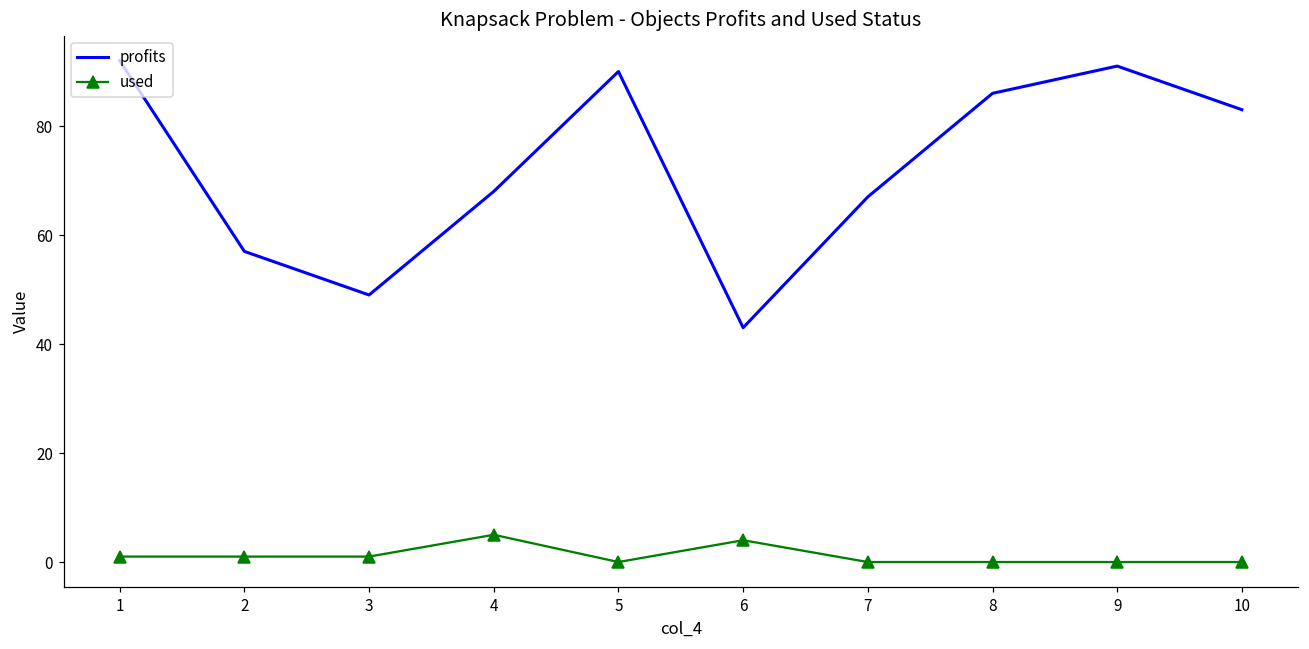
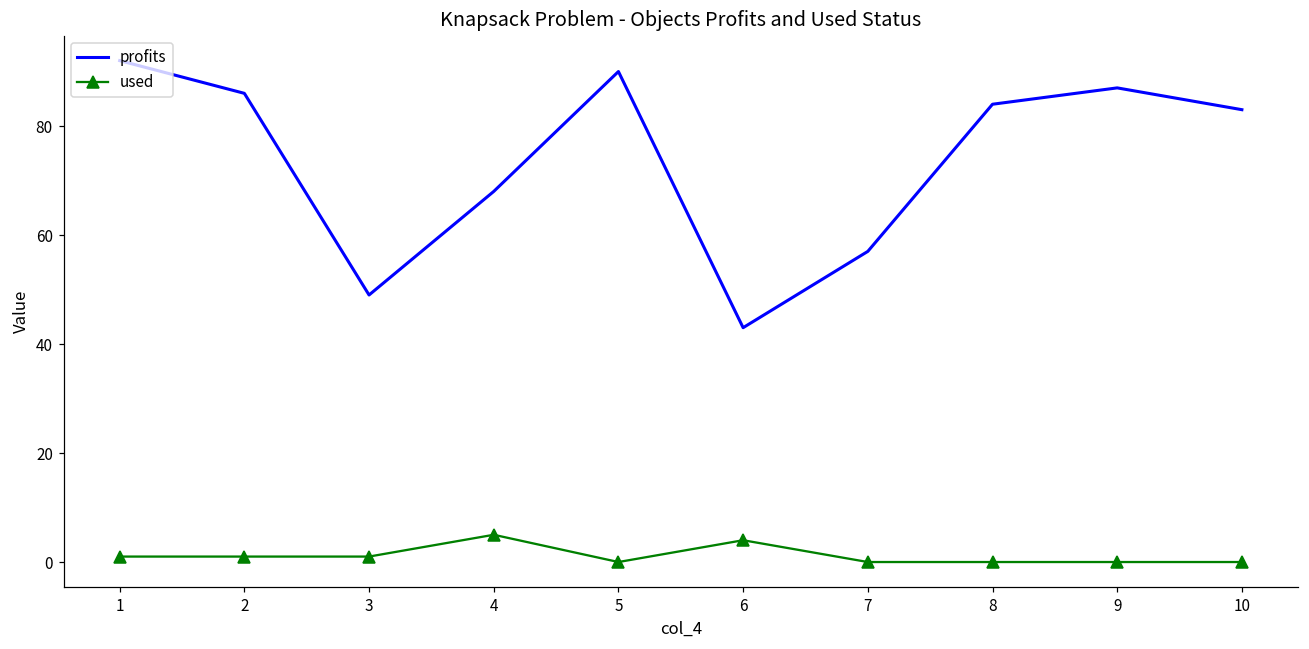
profits, 2: 57 -> 86
profits, 7: 67 -> 57
profits, 8: 86 -> 84
profits, 9: 91 -> 87
